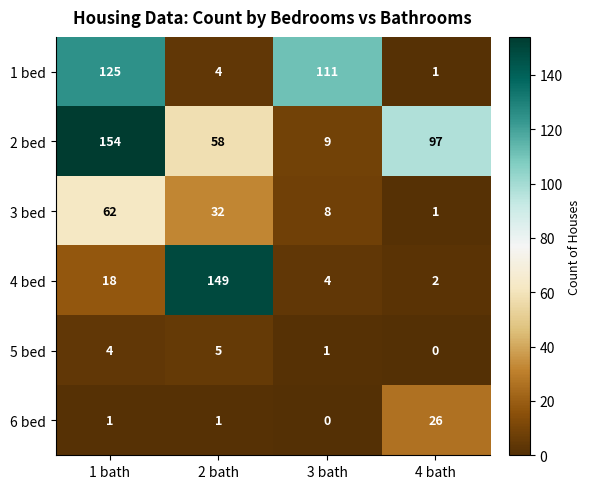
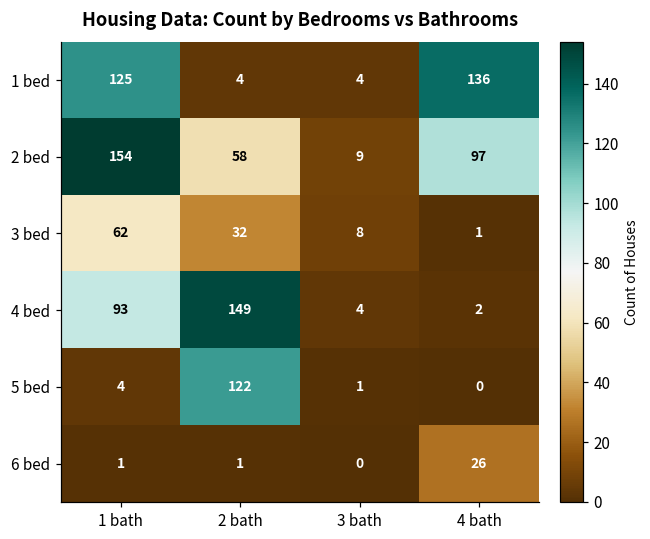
1 bed, 3 bath: 111 -> 4
1 bed, 4 bath: 1 -> 136
4 bed, 1 bath: 18 -> 93
5 bed, 2 bath: 5 -> 122
